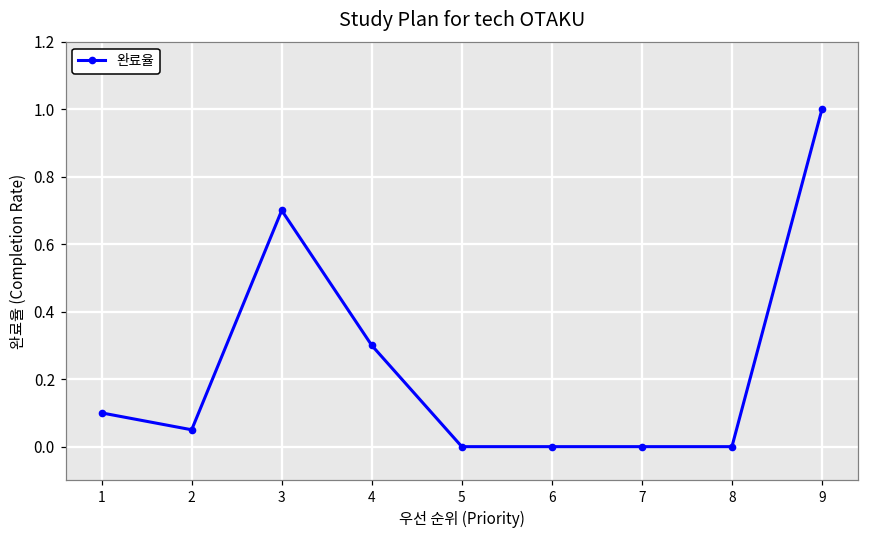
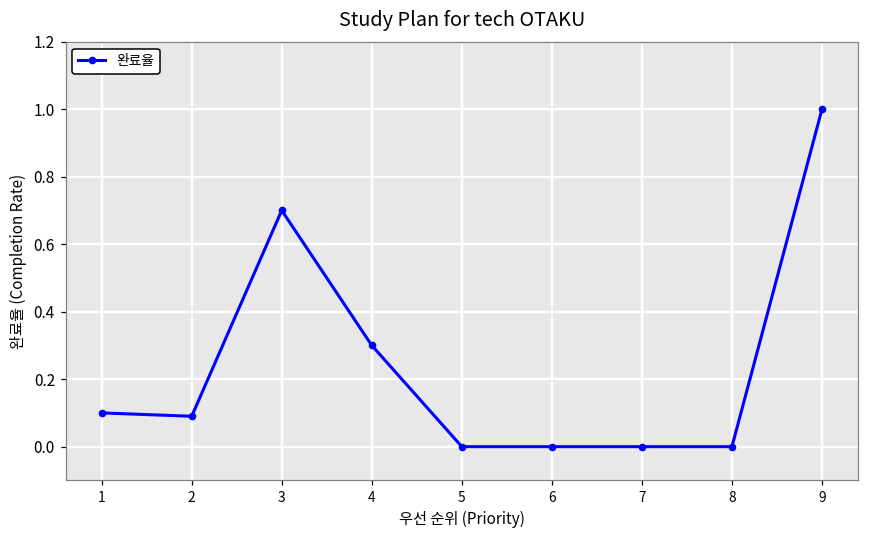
2: 0.05 -> 0.09
